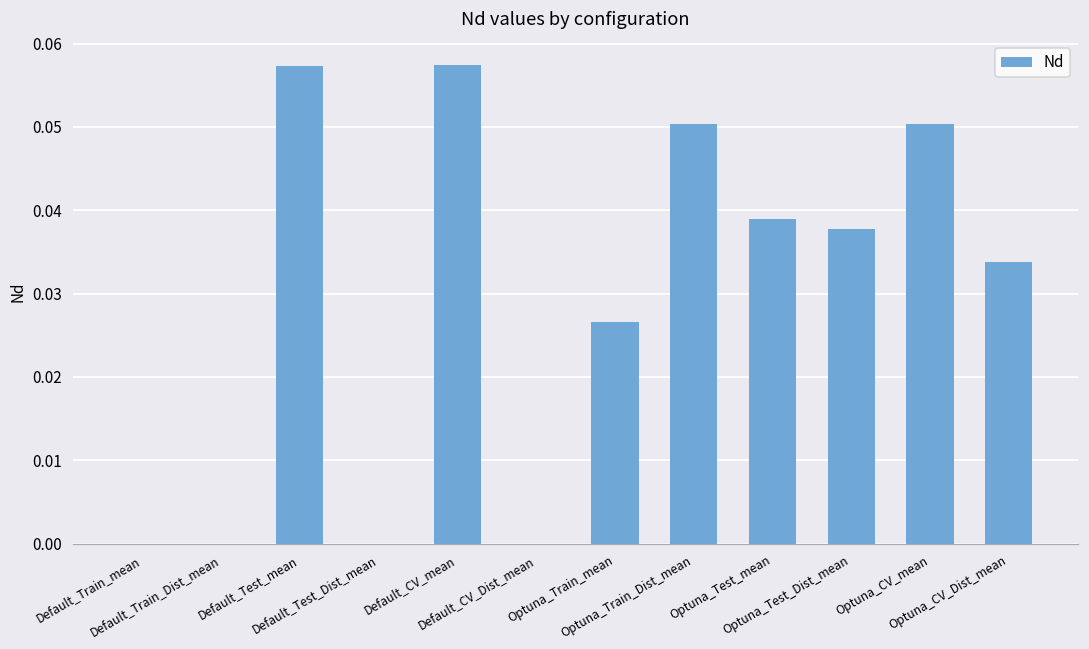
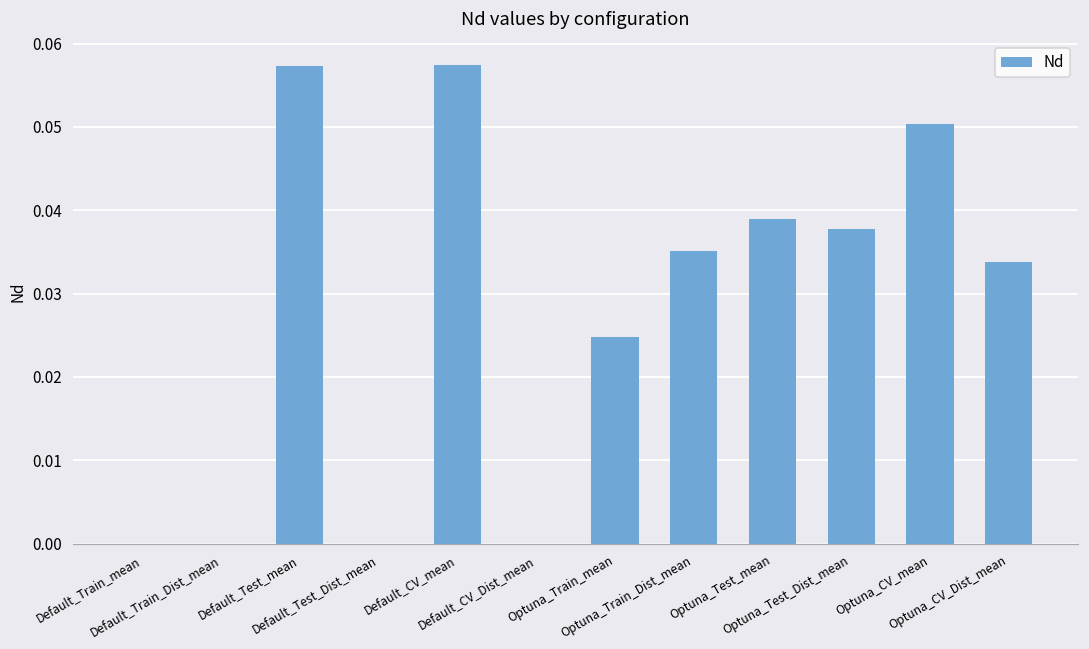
Optuna_Train_mean: 0.027 -> 0.025
Optuna_Train_Dist_mean: 0.050 -> 0.035
